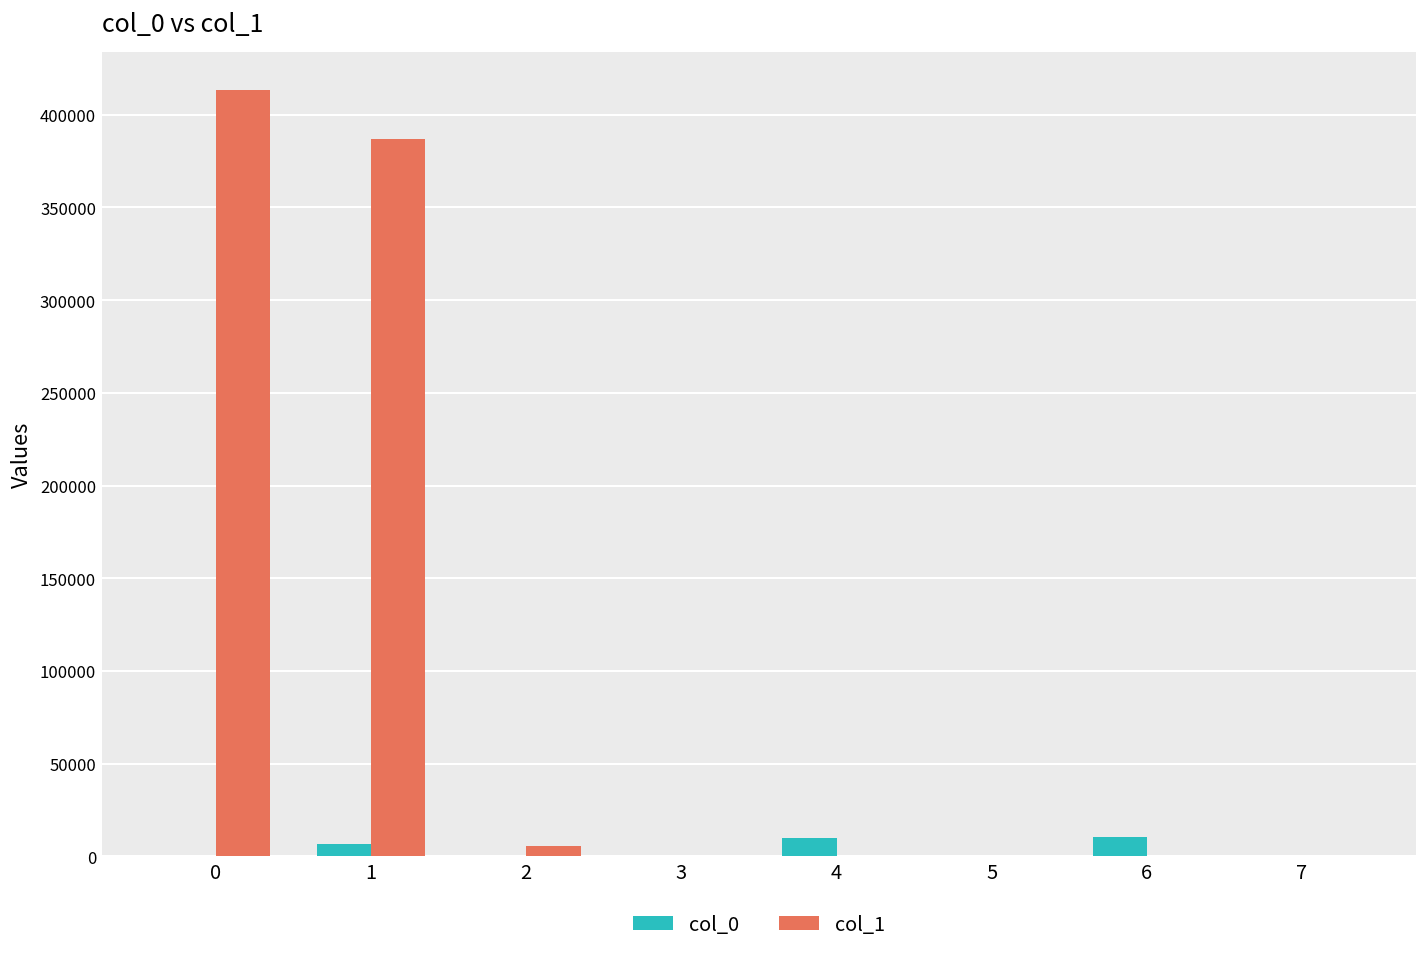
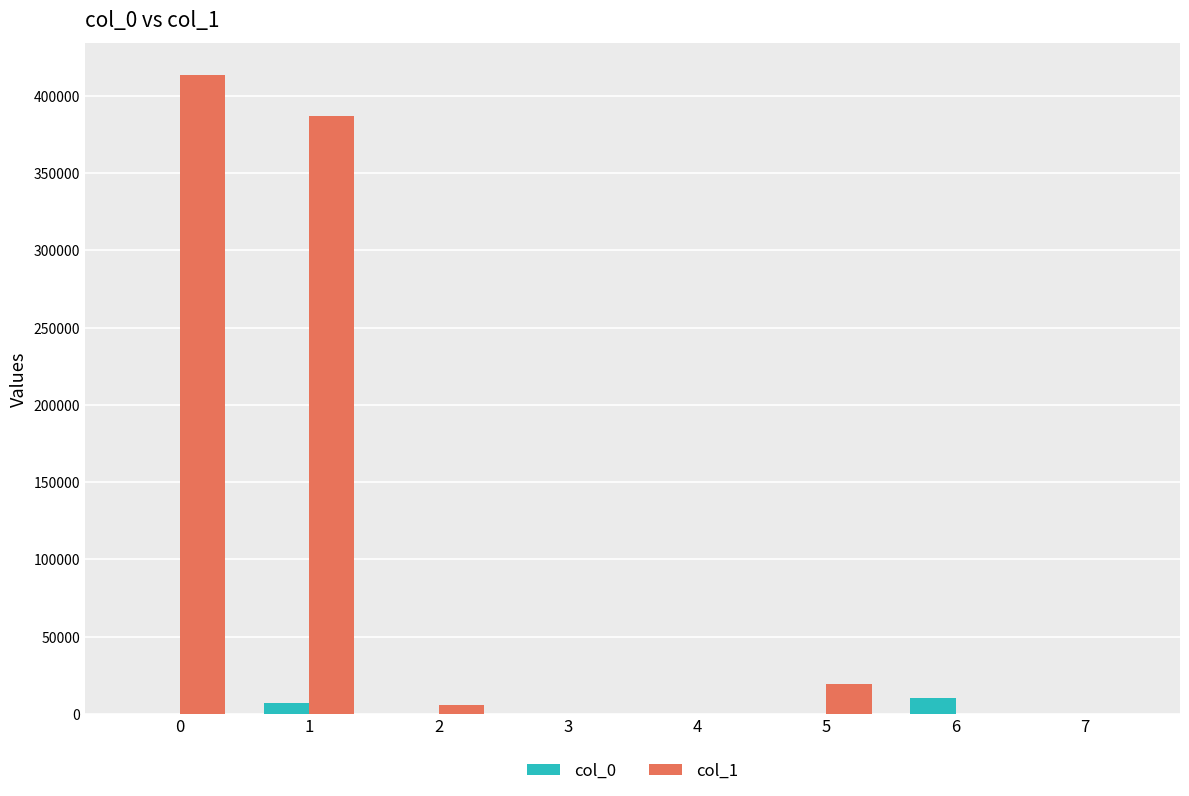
col_0, 4: 10000 -> 0
col_1, 5: 0 -> 19000
